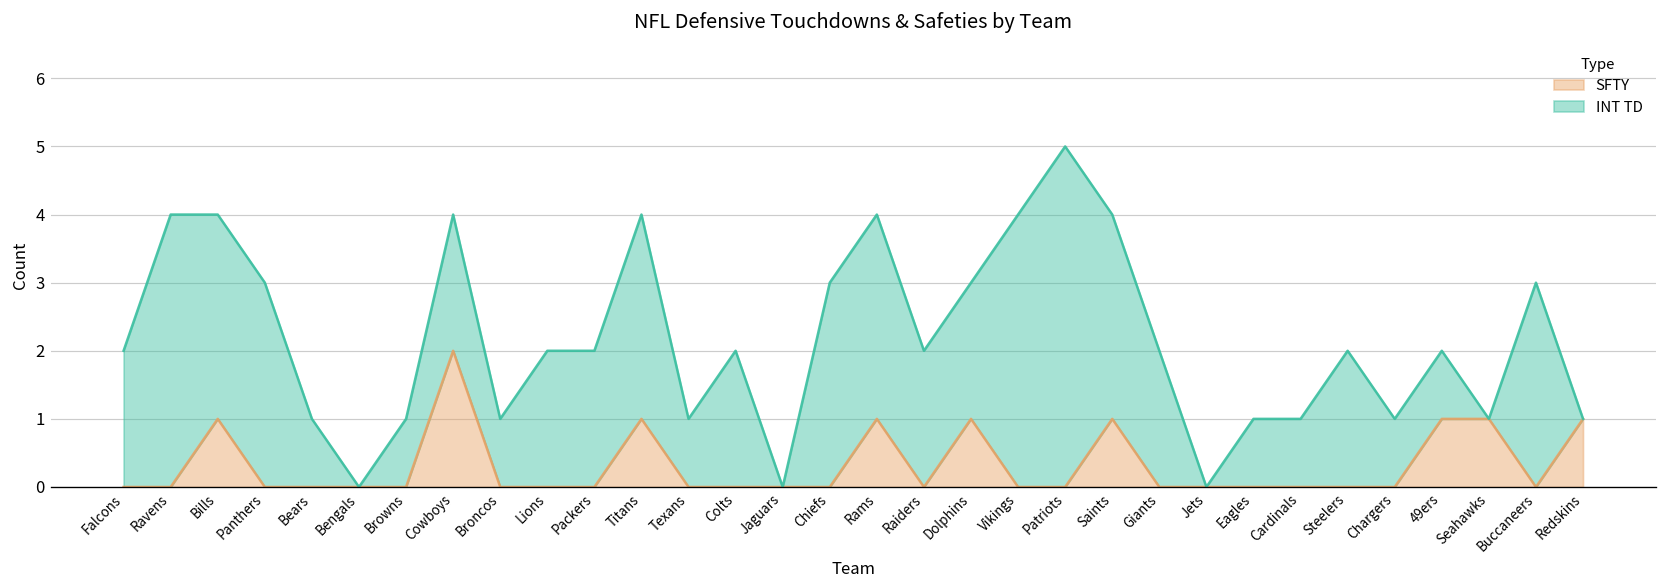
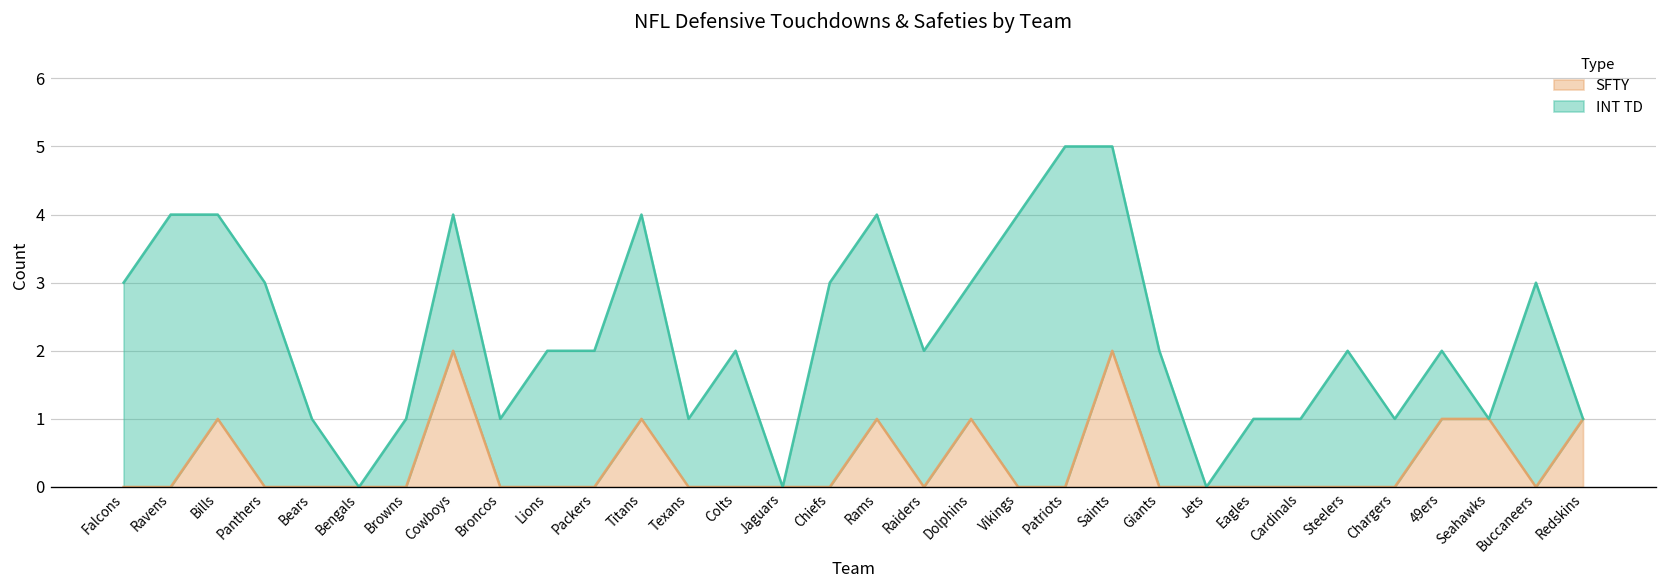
INT TD, Falcons: 2 -> 3
SFTY, Saints: 1 -> 2
